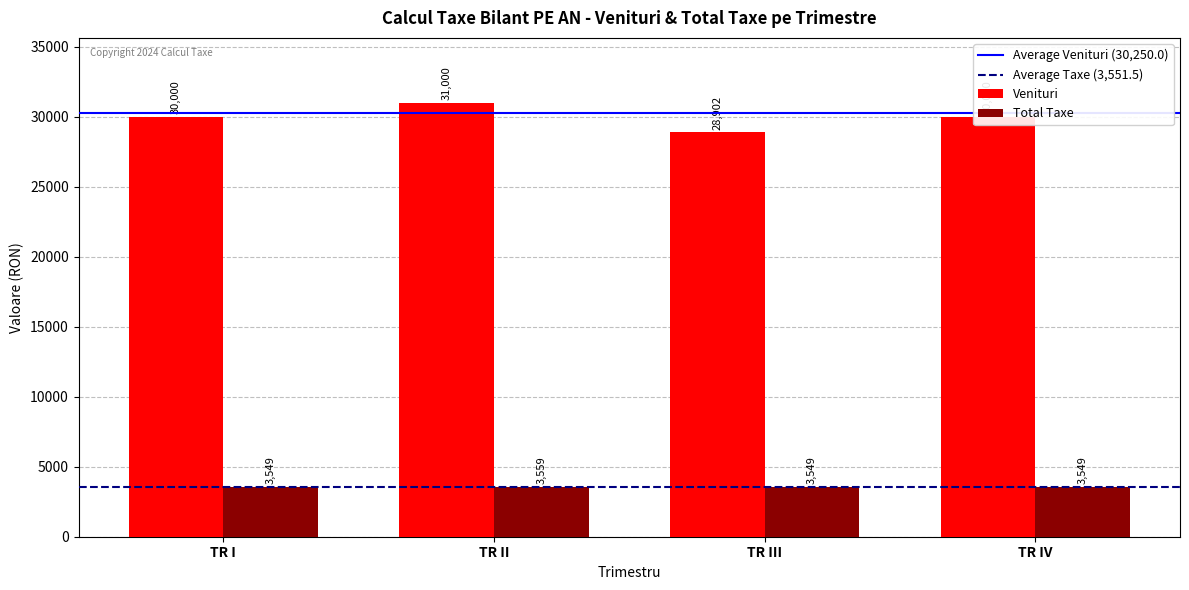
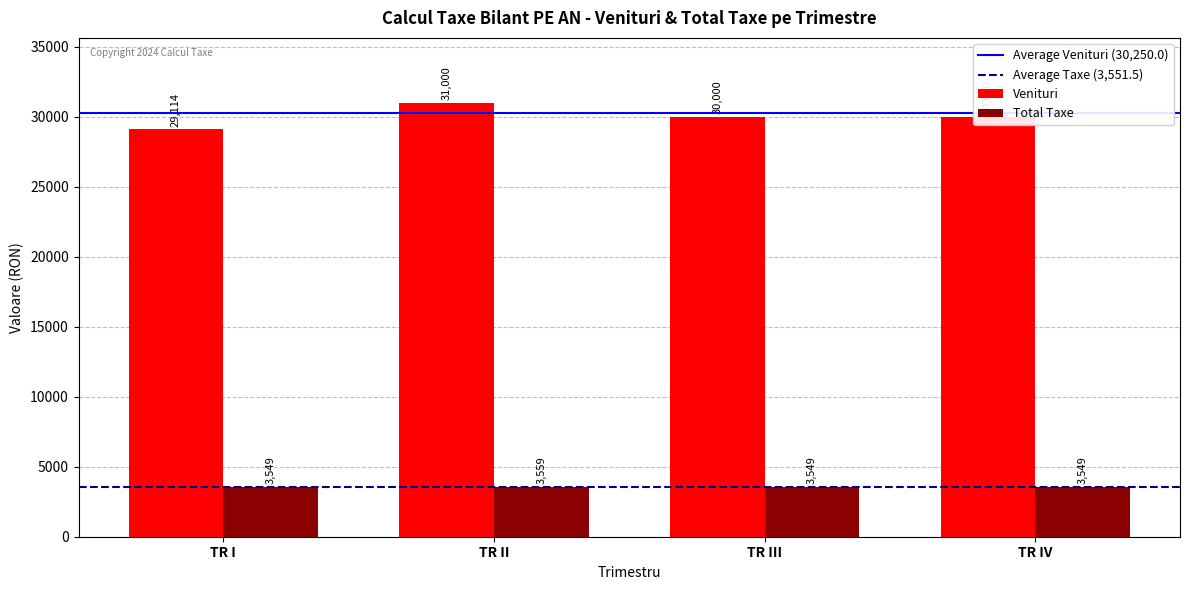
Venituri, TR I: 30,000 -> 29,114
Venituri, TR III: 28,902 -> 30,000
